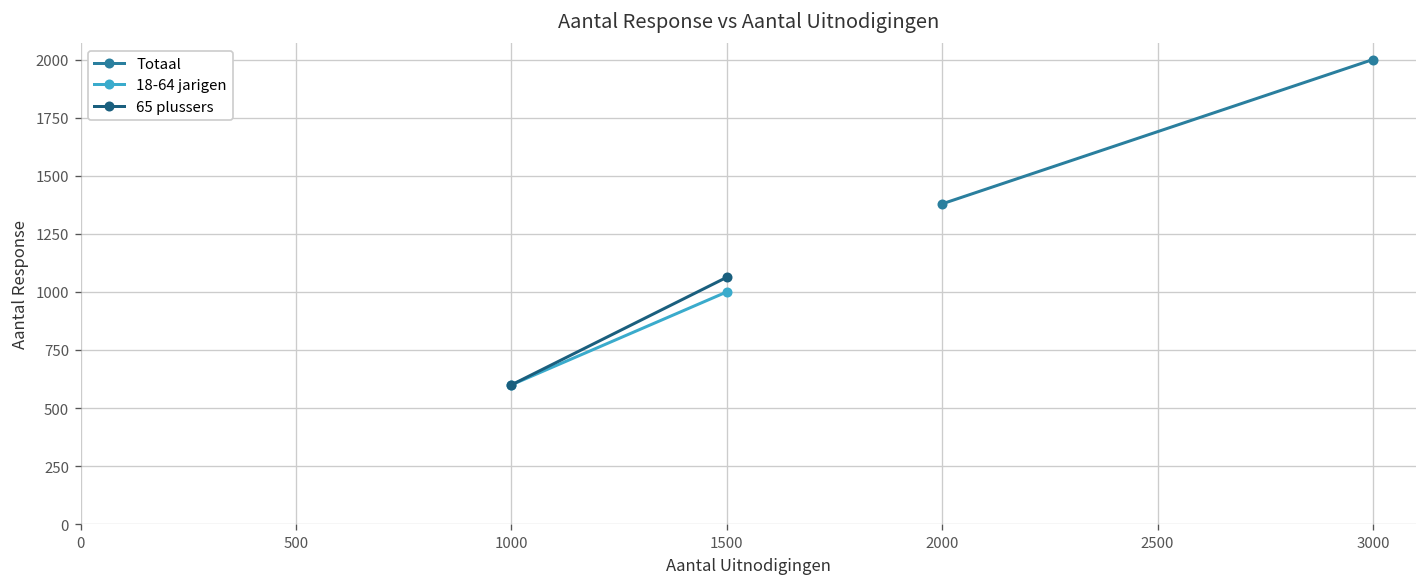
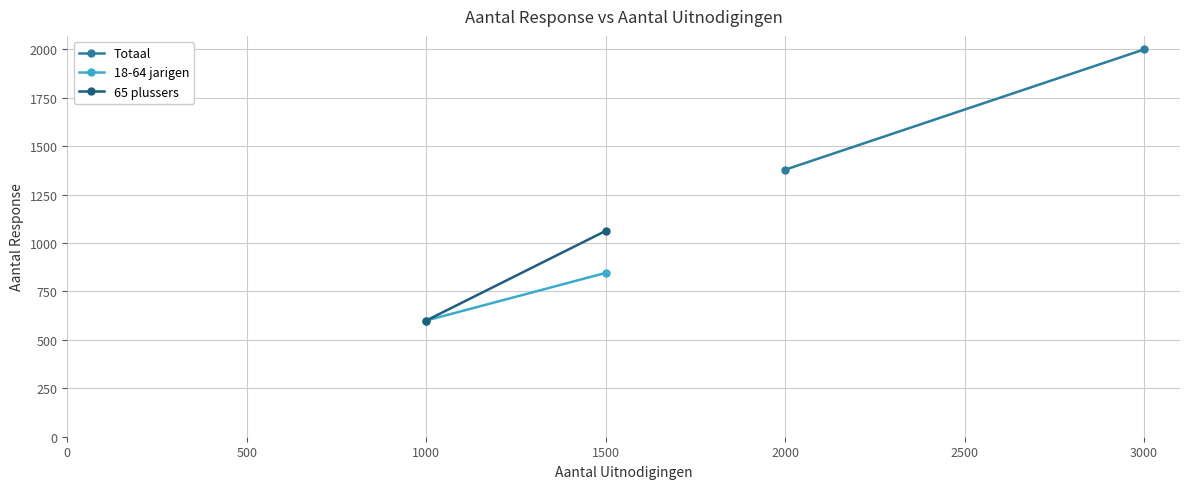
18-64 jarigen, 1500: 1000 -> 850
